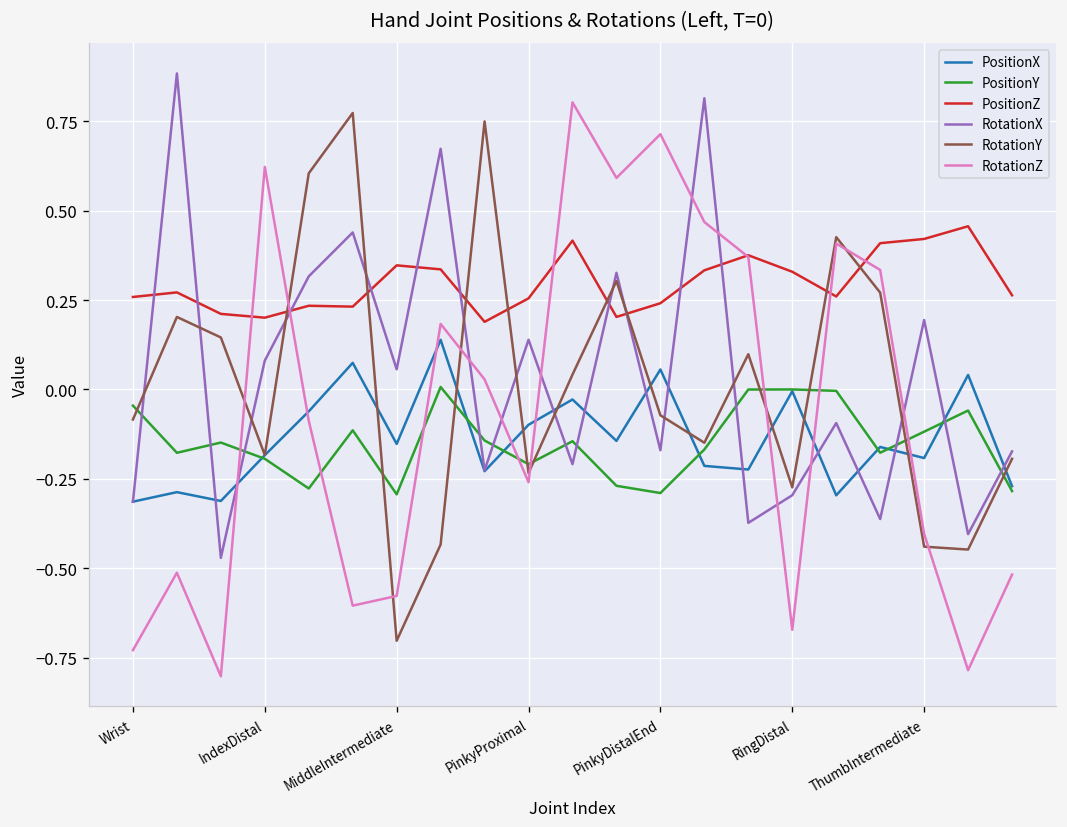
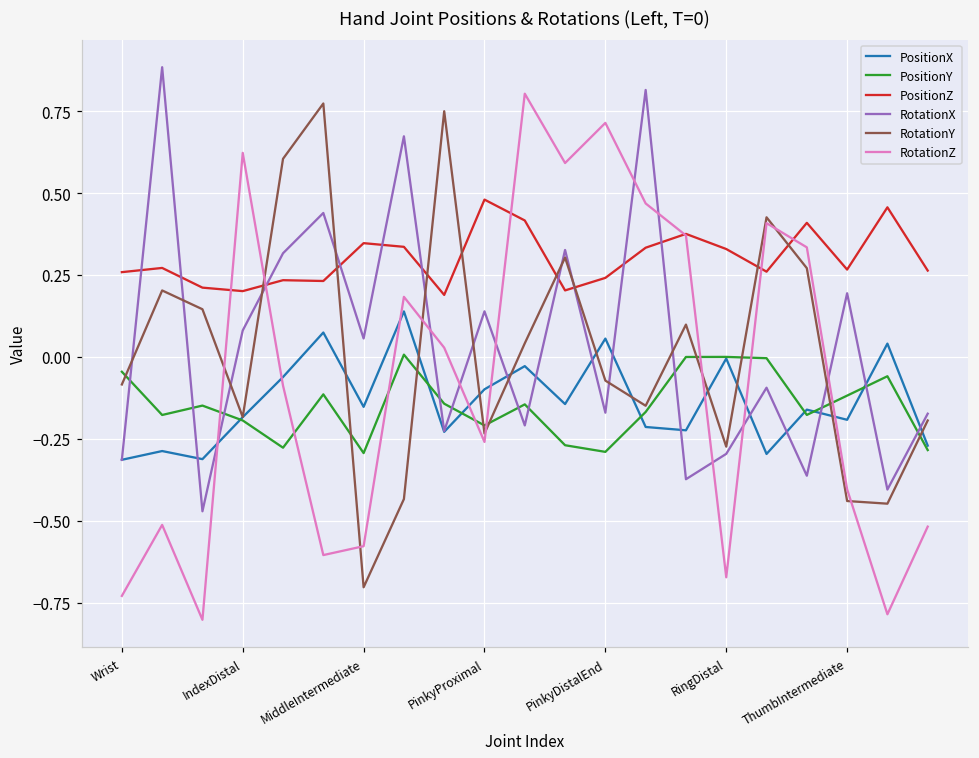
PositionZ, PinkyProximal: 0.25 -> 0.48
PositionZ, ThumbIntermediate: 0.42 -> 0.27
